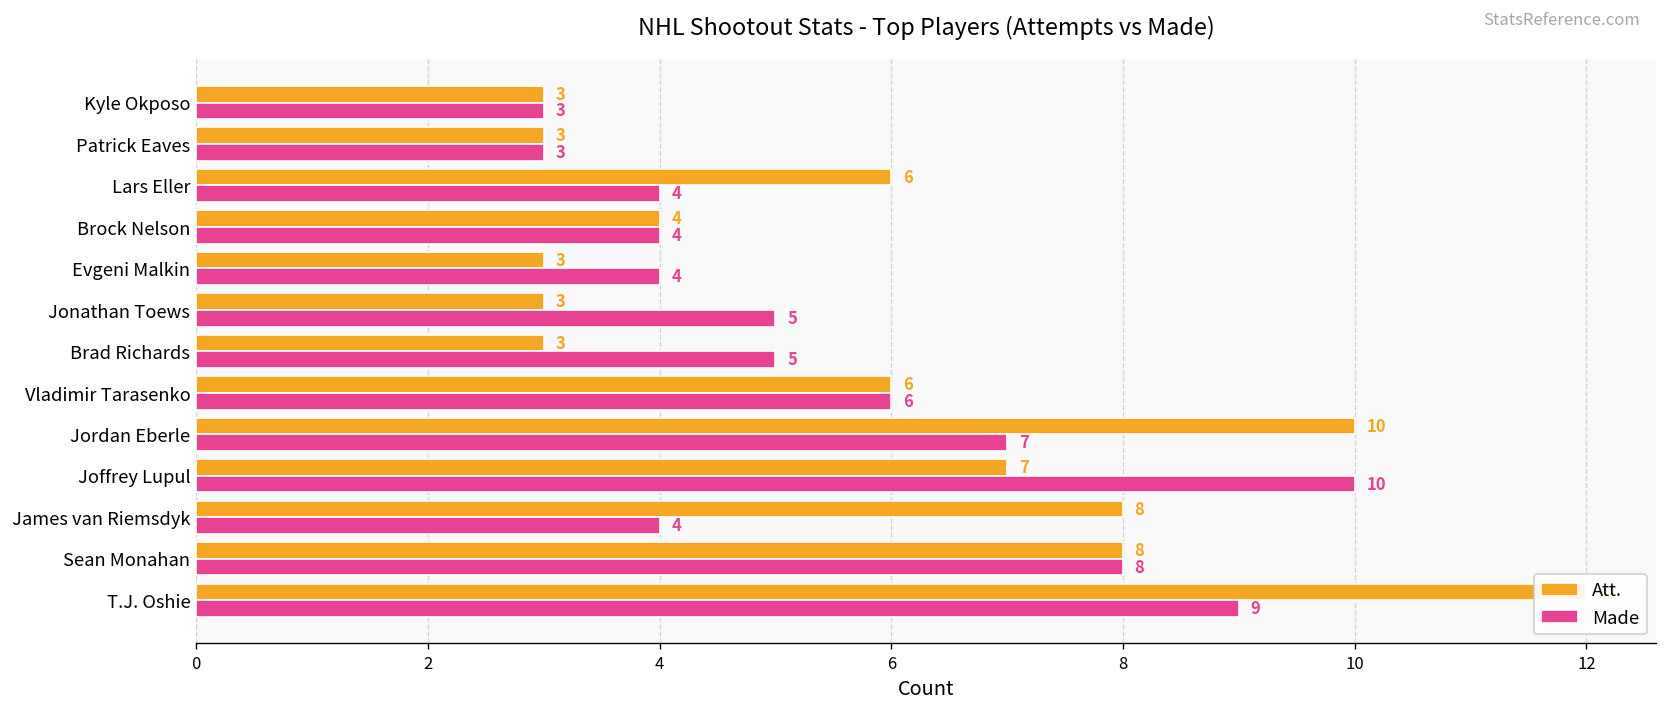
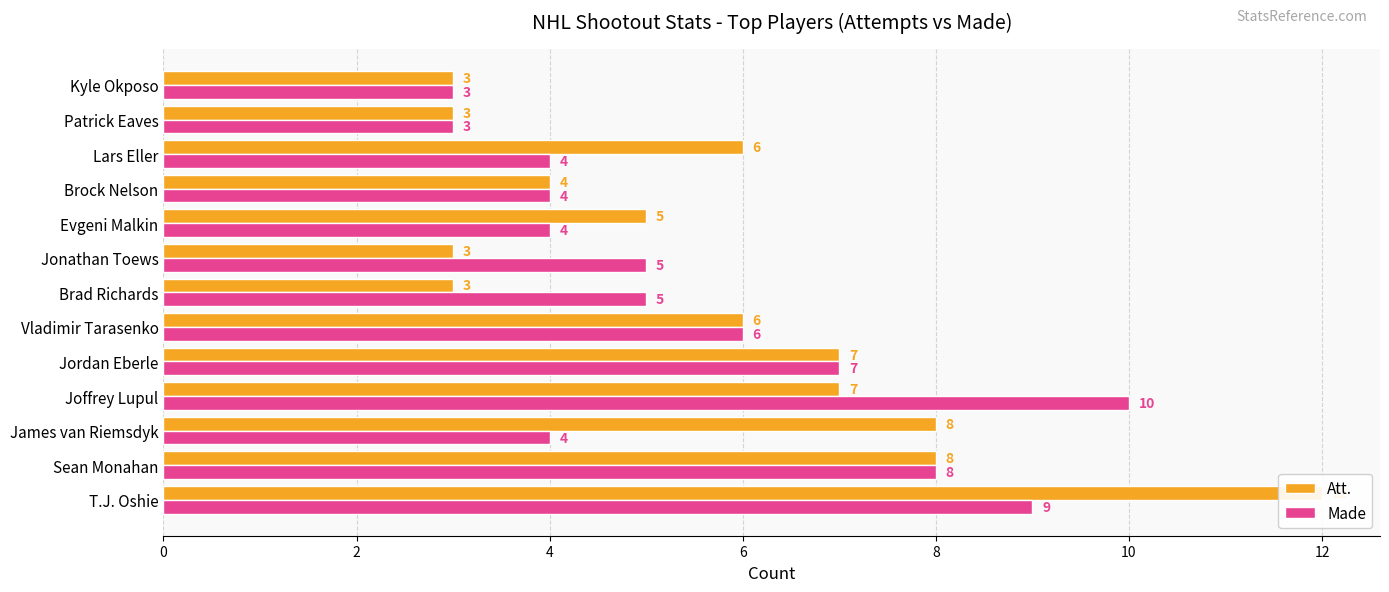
Att., Evgeni Malkin: 3 -> 5
Att., Jordan Eberle: 10 -> 7
